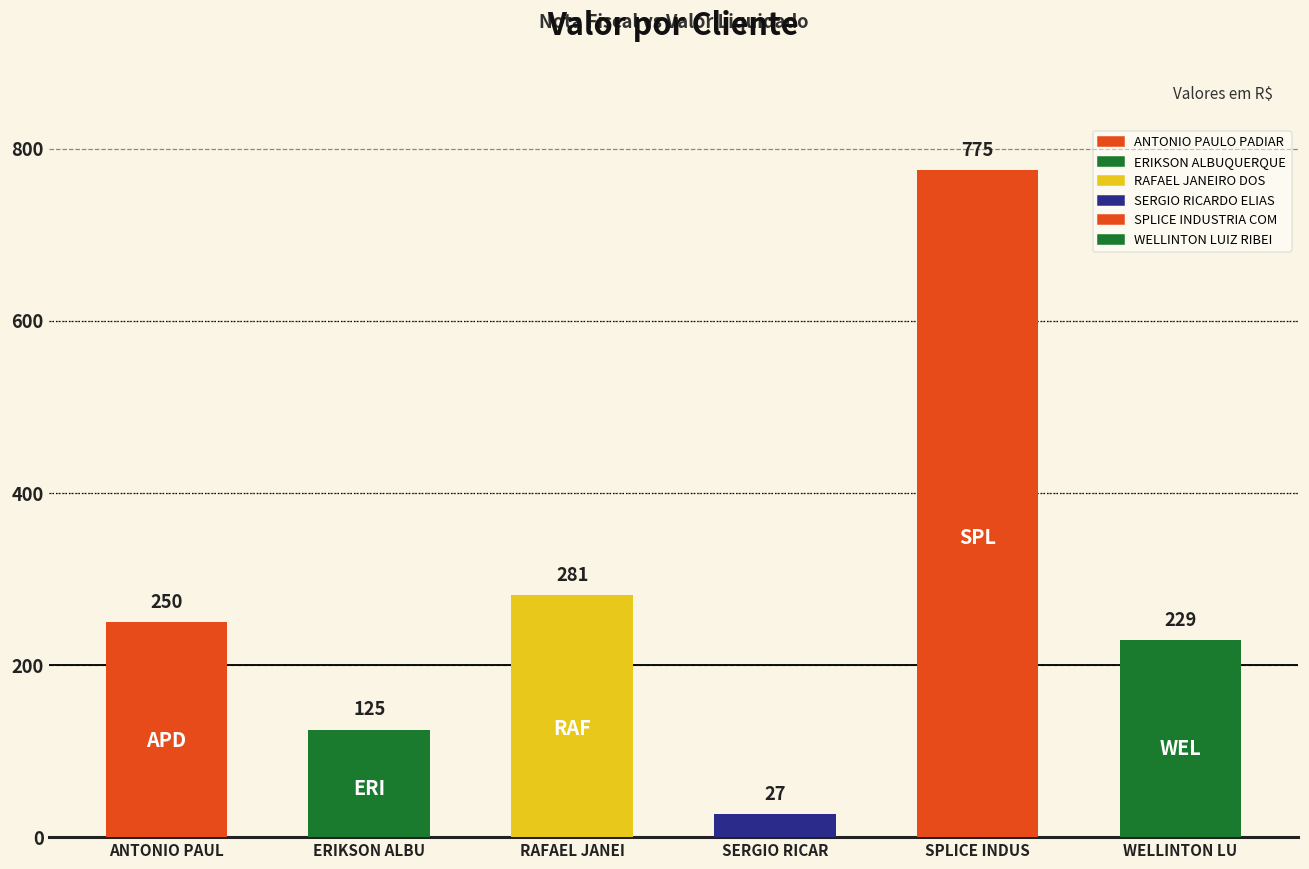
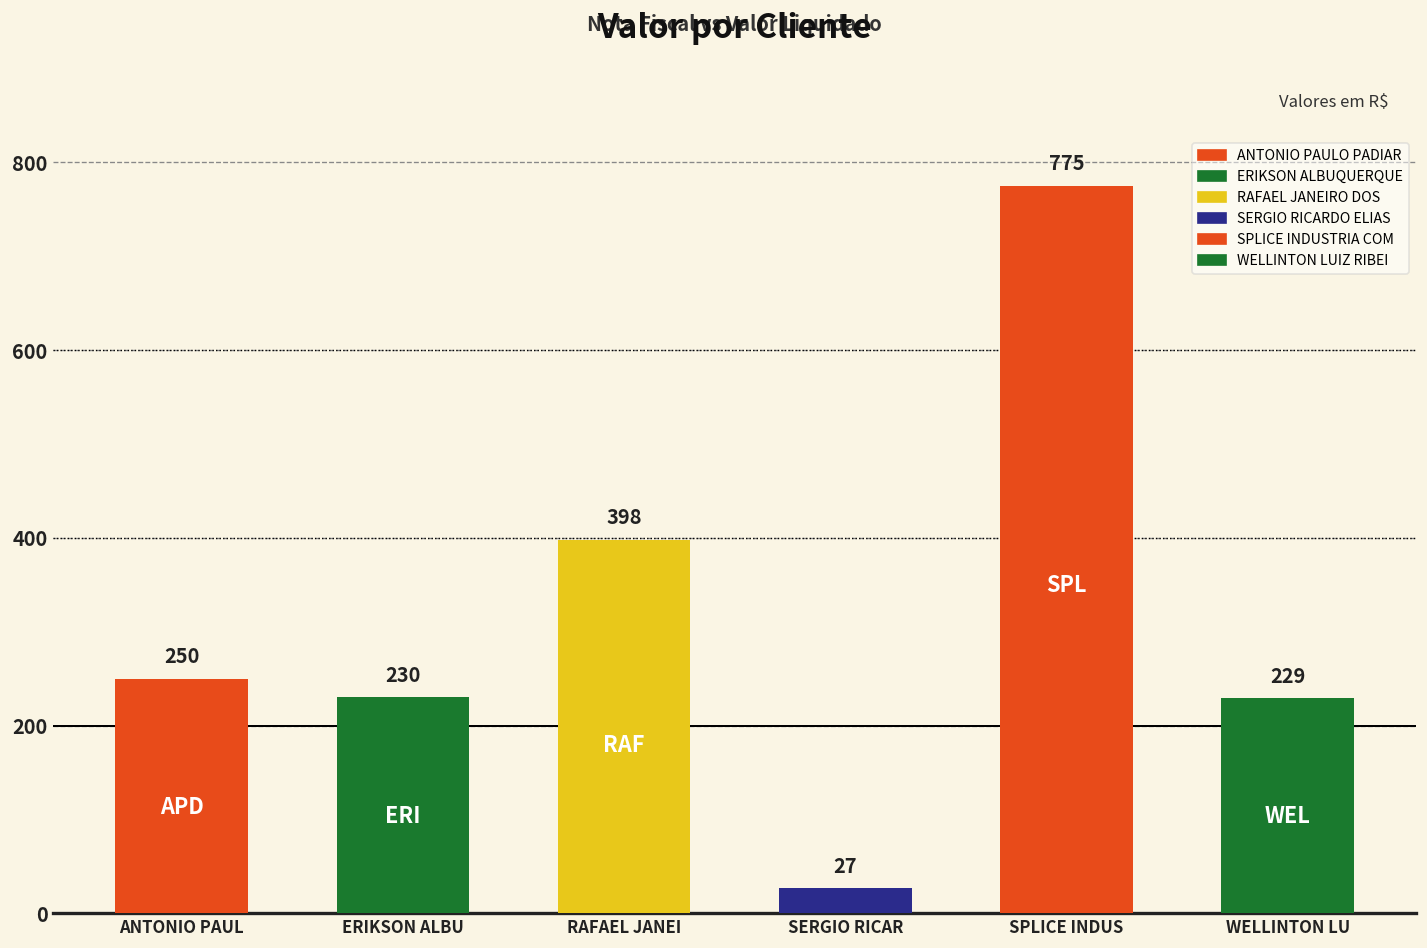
ERIKSON ALBU: 125 -> 230
RAFAEL JANEI: 281 -> 398
